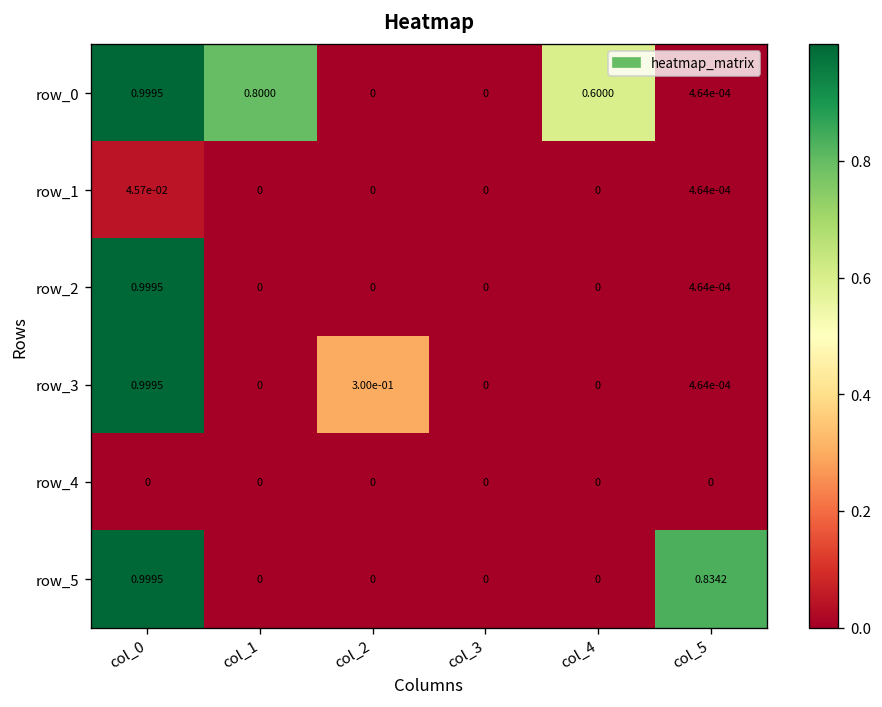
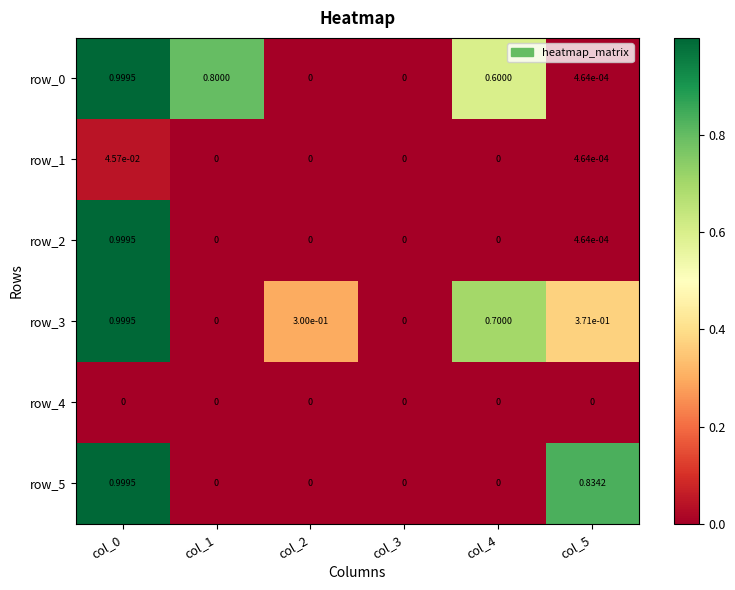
row_3, col_4: 0 -> 0.7000
row_3, col_5: 4.64e-04 -> 3.71e-01
